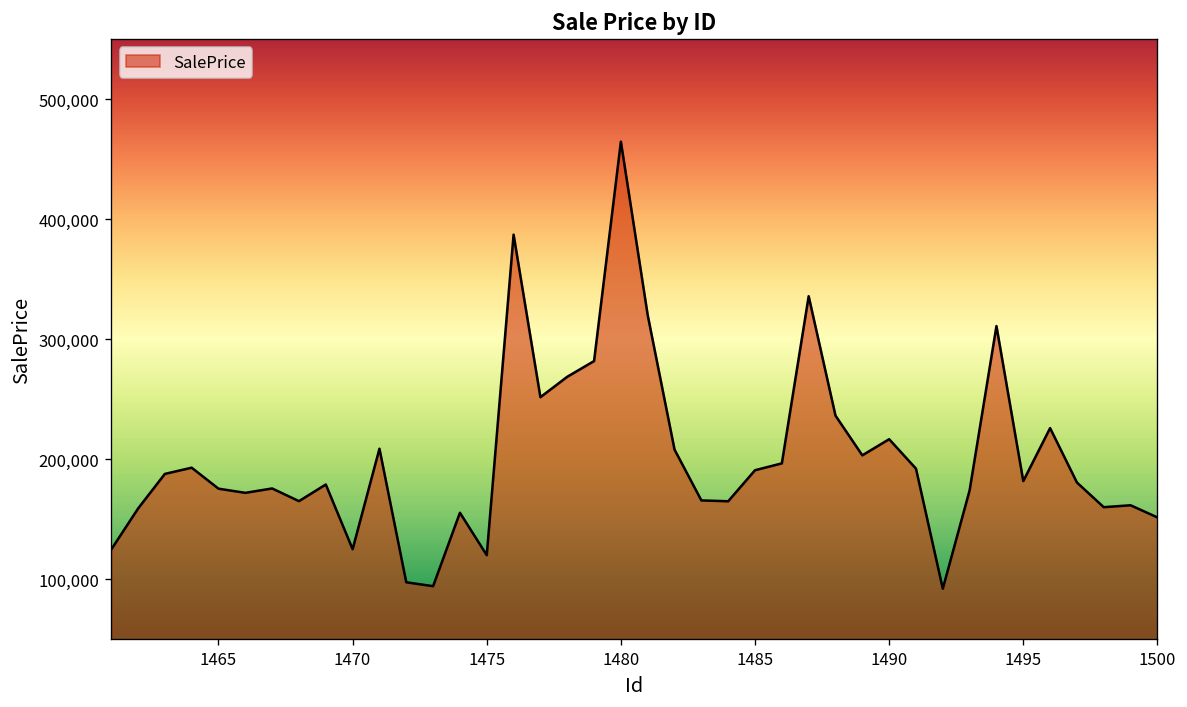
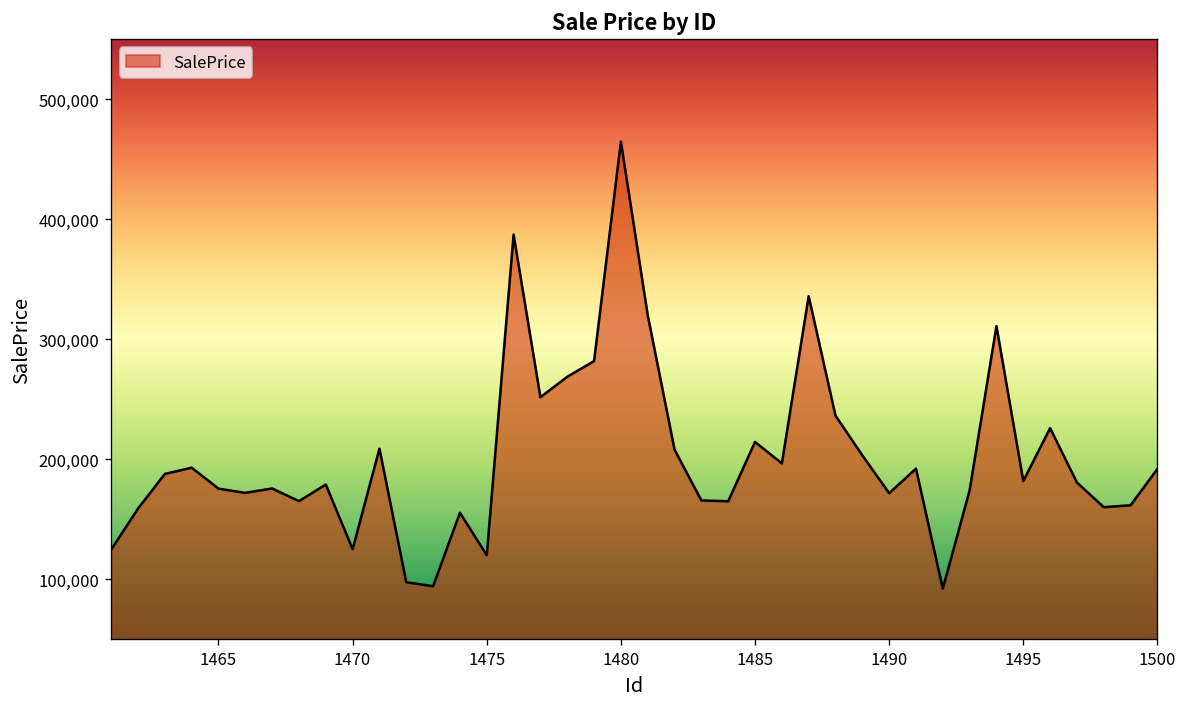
1485: 191,000 -> 214,000
1490: 217,000 -> 172,000
1500: 152,000 -> 192,000
